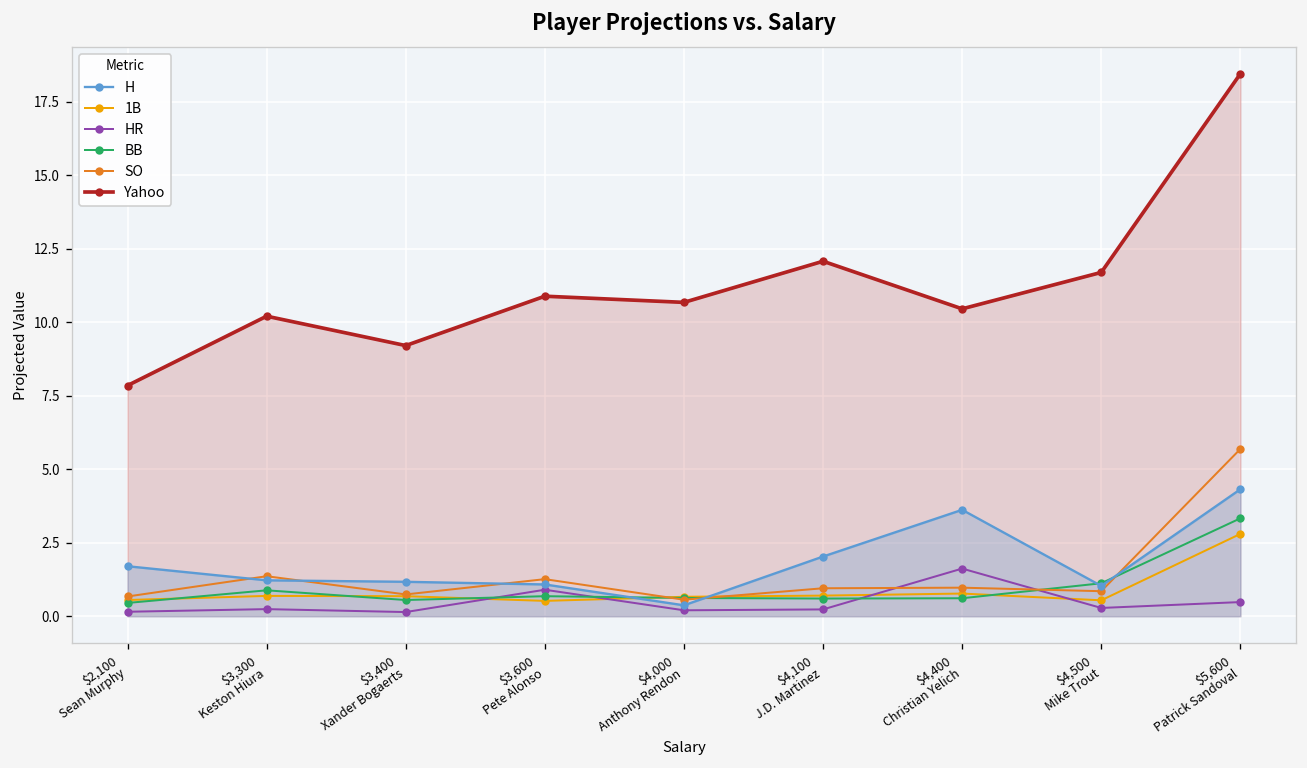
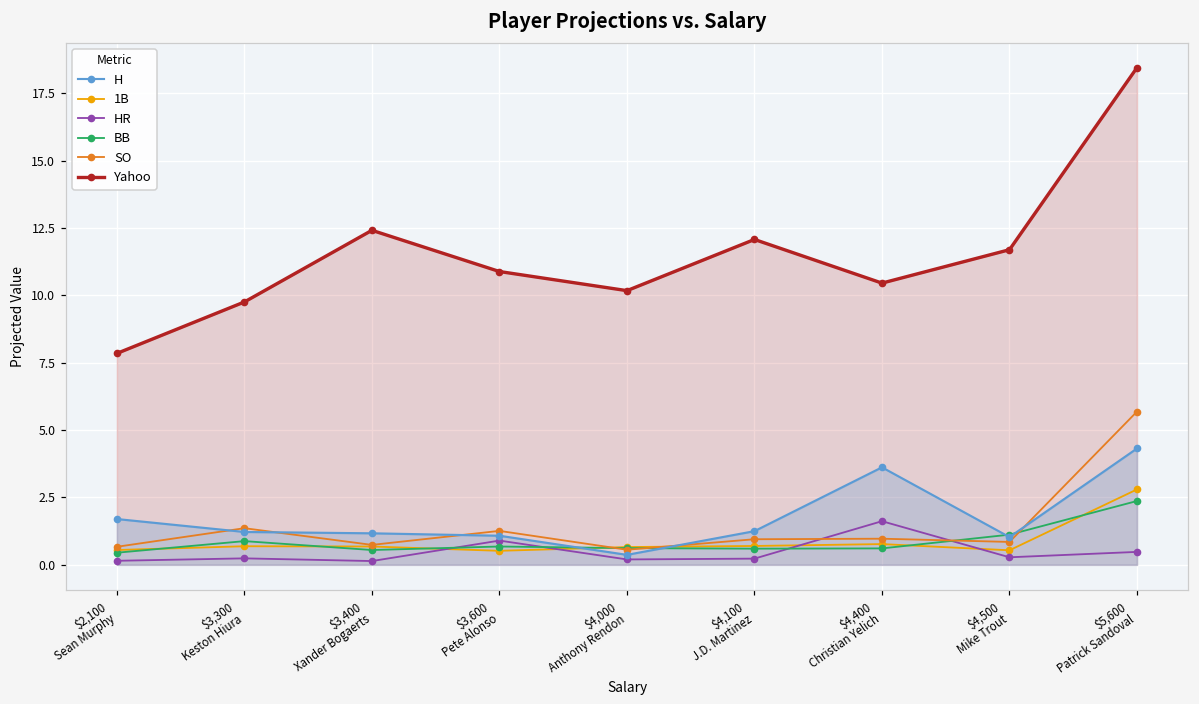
Yahoo, $3,300 Keston Hiura: 10.2 -> 9.8
Yahoo, $3,400 Xander Bogaerts: 9.2 -> 12.4
Yahoo, $4,000 Anthony Rendon: 10.7 -> 10.2
H, $4,100 J.D. Martinez: 2.0 -> 1.3
BB, $5,600 Patrick Sandoval: 3.3 -> 2.4
